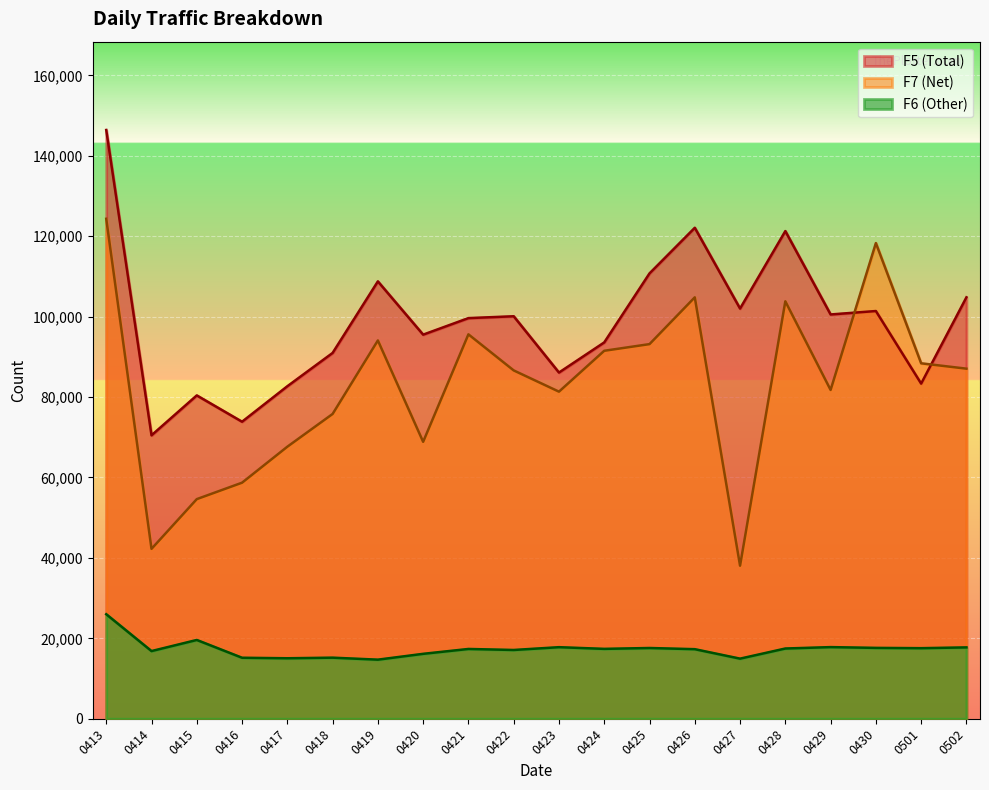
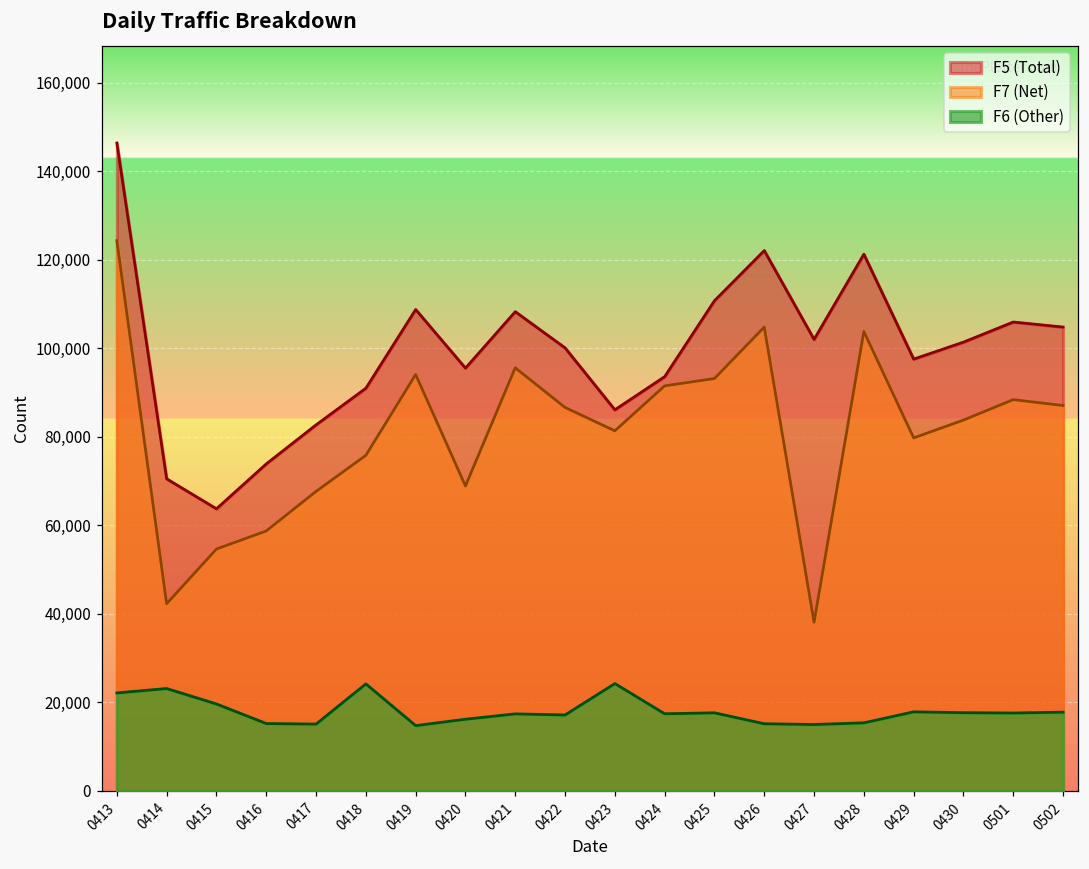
F6 (Other), 0413: 26,000 -> 22,000
F6 (Other), 0414: 17,000 -> 23,000
F5 (Total), 0415: 80,000 -> 64,000
F6 (Other), 0418: 15,000 -> 24,000
F5 (Total), 0421: 100,000 -> 108,000
F6 (Other), 0423: 18,000 -> 24,000
F6 (Other), 0426: 17,000 -> 15,000
F6 (Other), 0428: 17,000 -> 15,000
F5 (Total), 0429: 101,000 -> 98,000
F7 (Net), 0429: 82,000 -> 80,000
F7 (Net), 0430: 118,000 -> 84,000
F5 (Total), 0501: 83,000 -> 106,000
